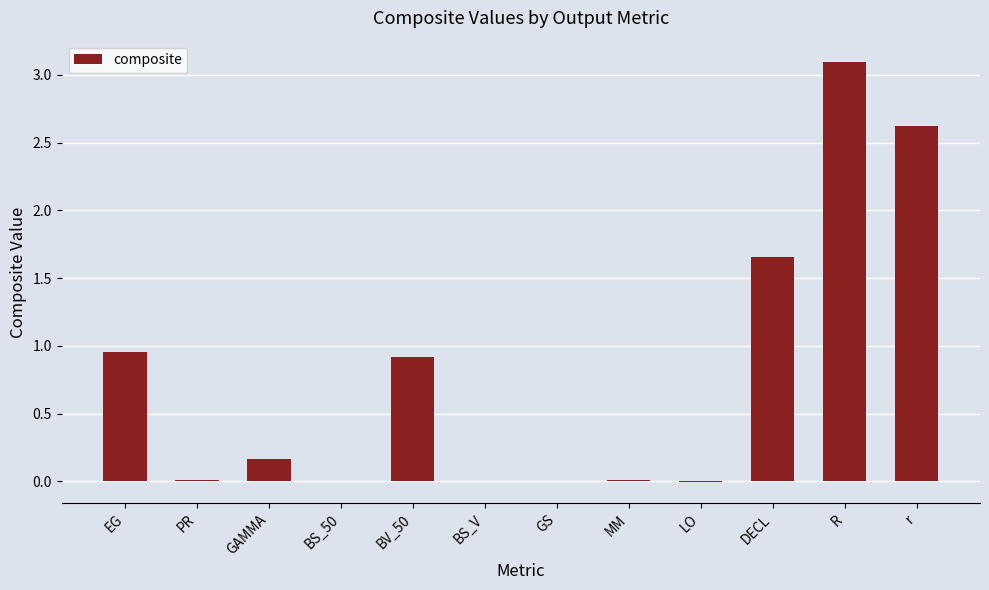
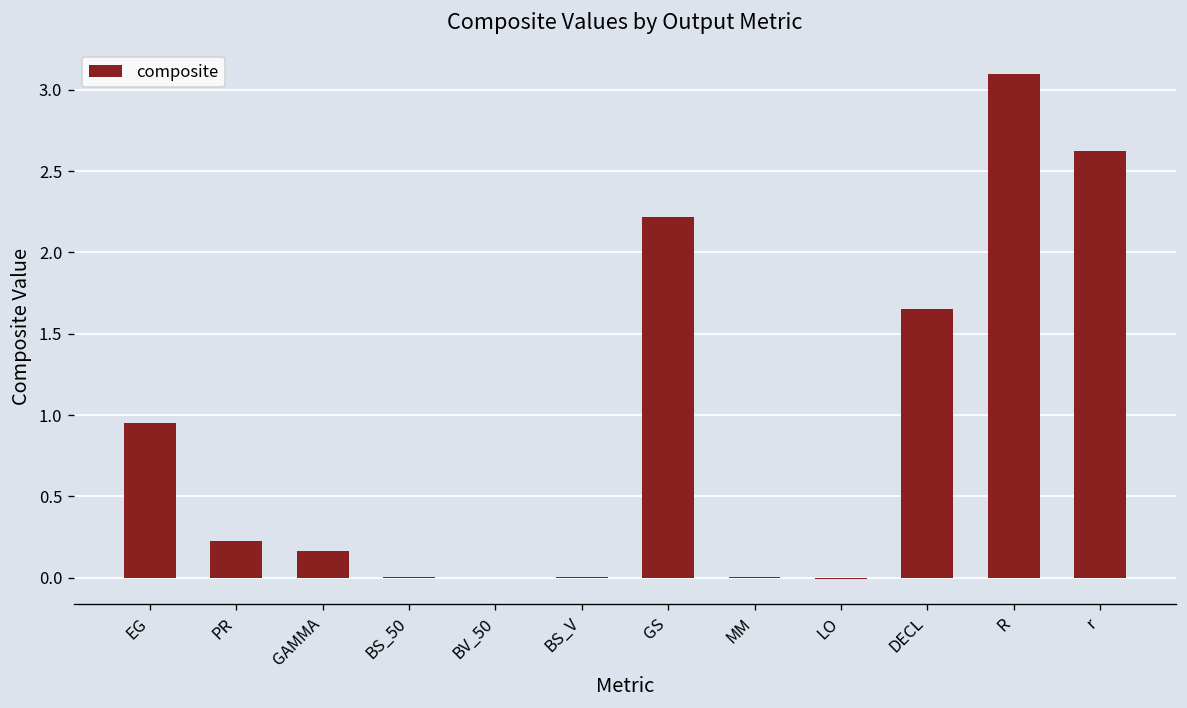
PR: 0.01 -> 0.22
BV_50: 0.92 -> 0.00
GS: 0.00 -> 2.22
